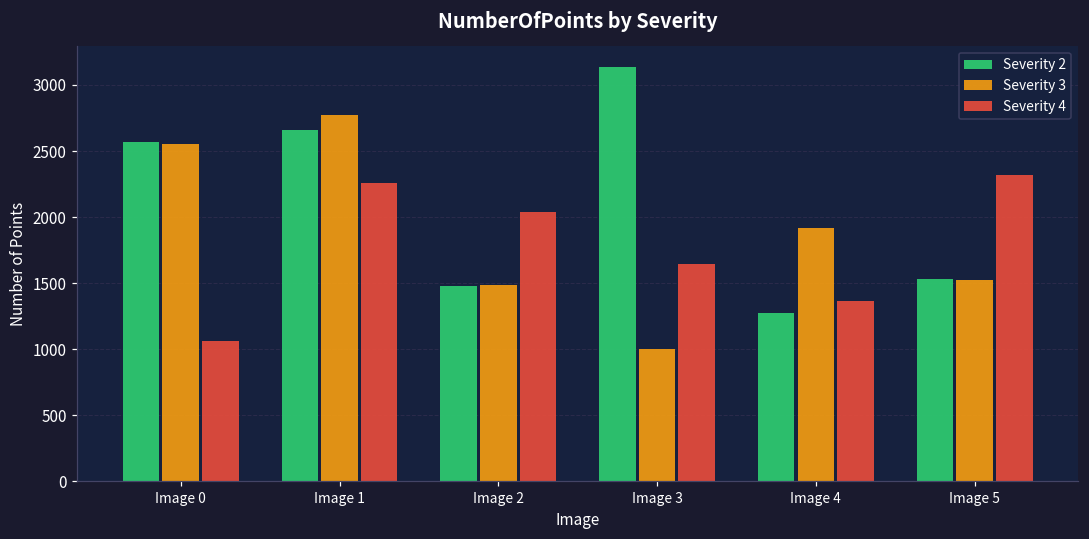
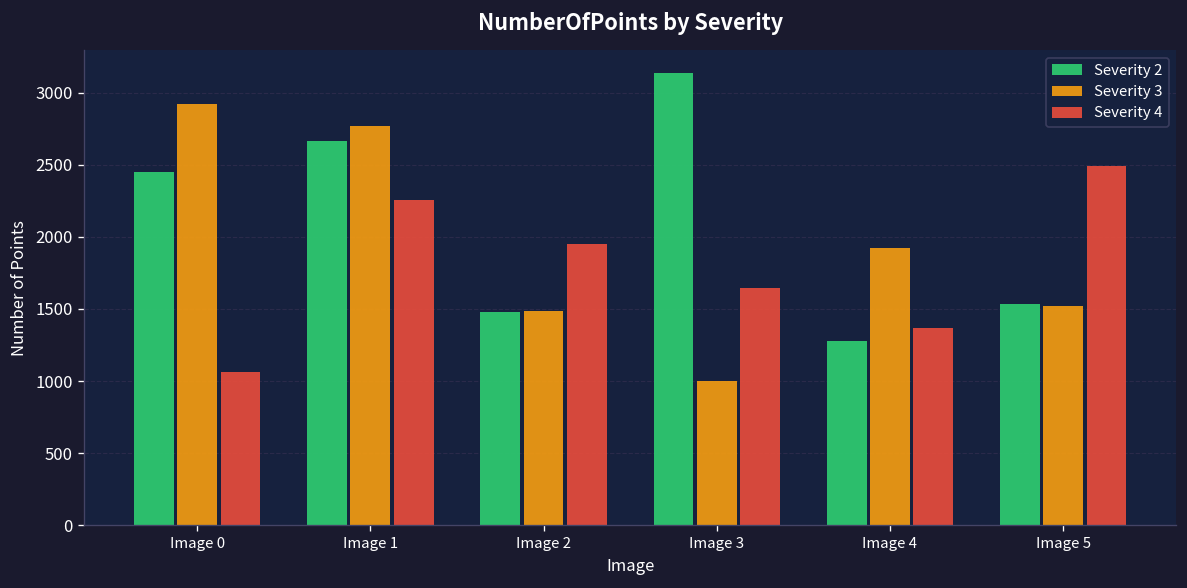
Severity 2, Image 0: 2570 -> 2450
Severity 3, Image 0: 2550 -> 2920
Severity 4, Image 2: 2040 -> 1950
Severity 4, Image 5: 2320 -> 2490
